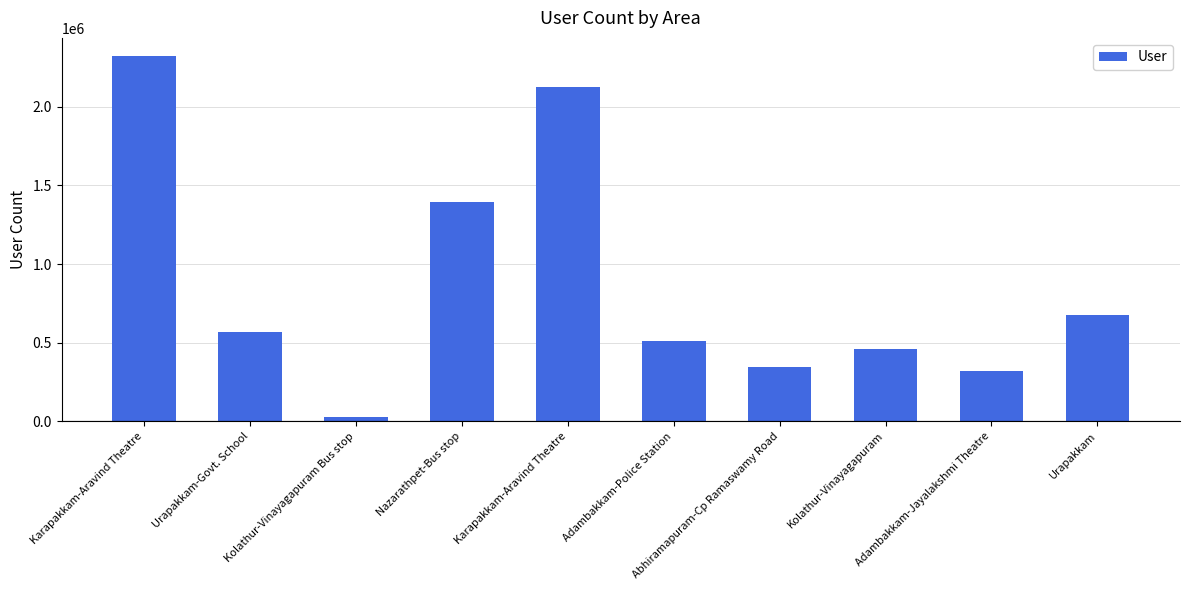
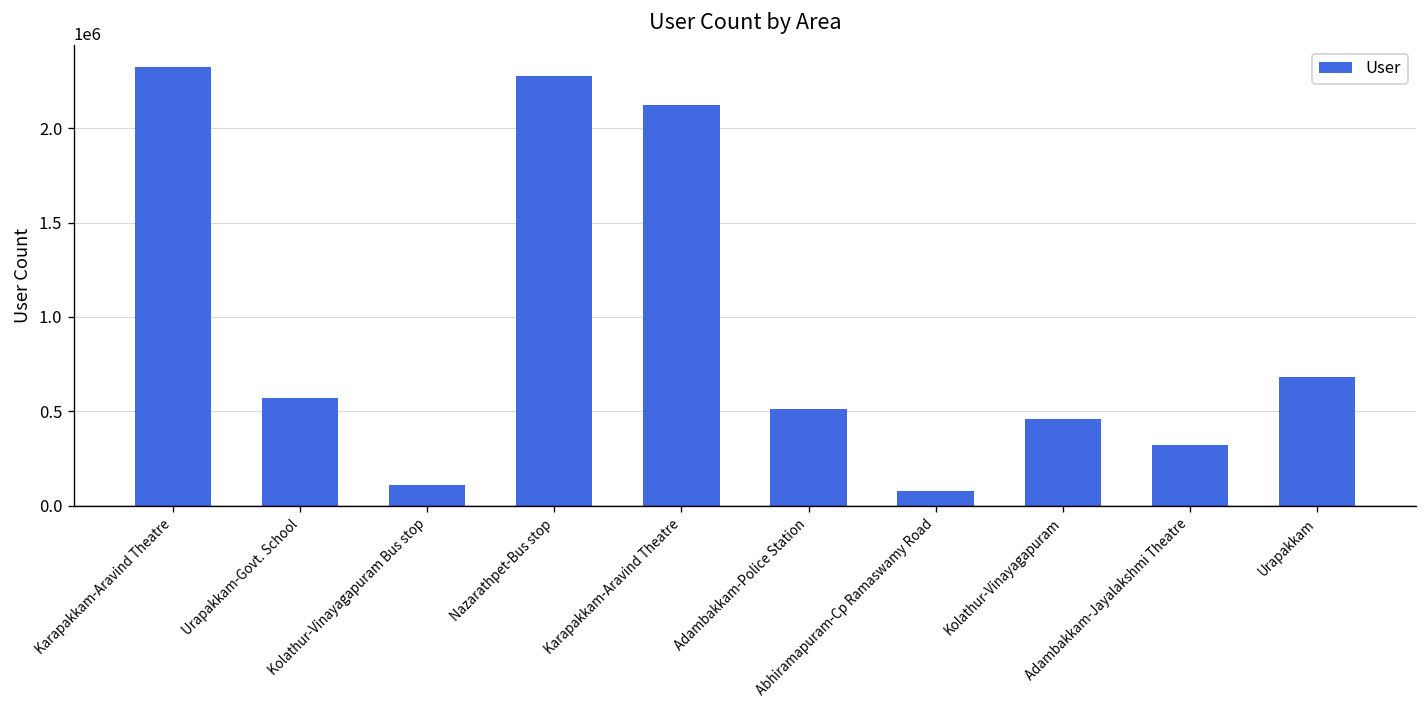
Kolathur-Vinayagapuram Bus stop: 30000 -> 110000
Nazarathpet-Bus stop: 1390000 -> 2280000
Abhiramapuram-Cp Ramaswamy Road: 350000 -> 80000
